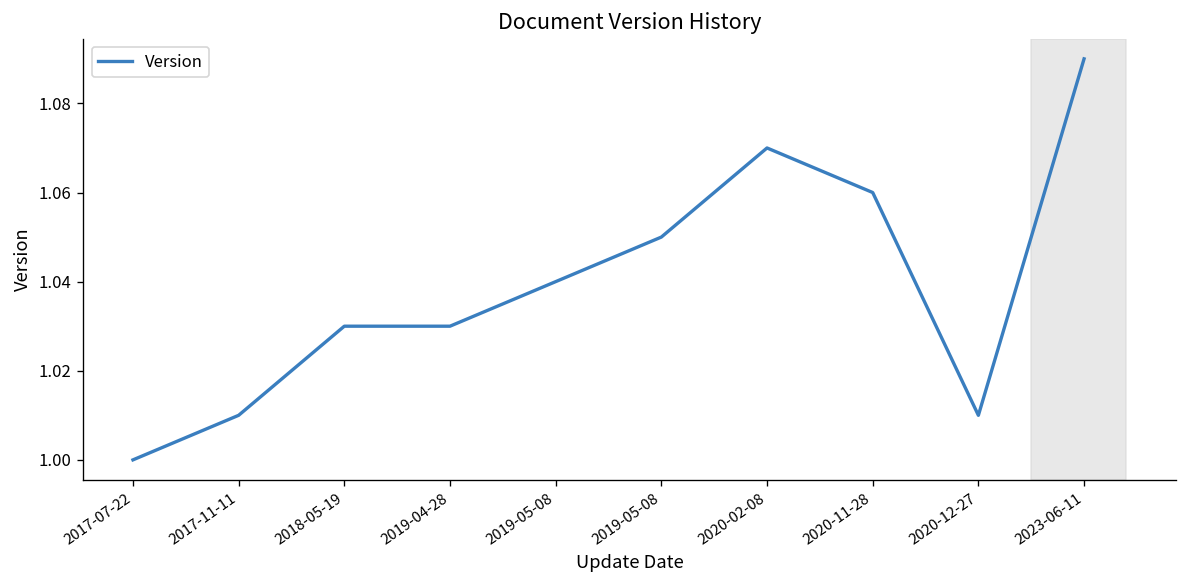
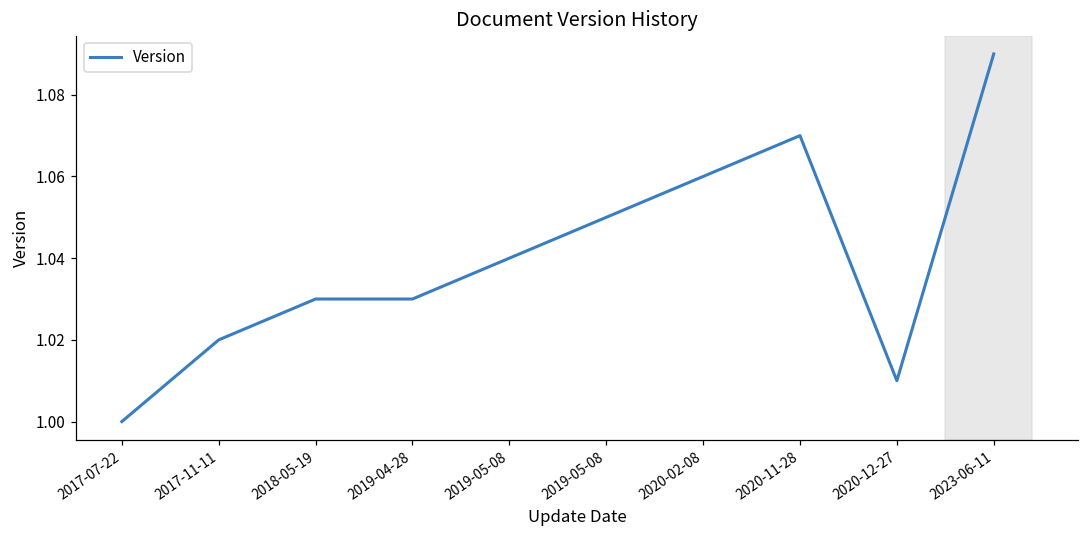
2017-11-11: 1.01 -> 1.02
2020-02-08: 1.07 -> 1.06
2020-11-28: 1.06 -> 1.07
